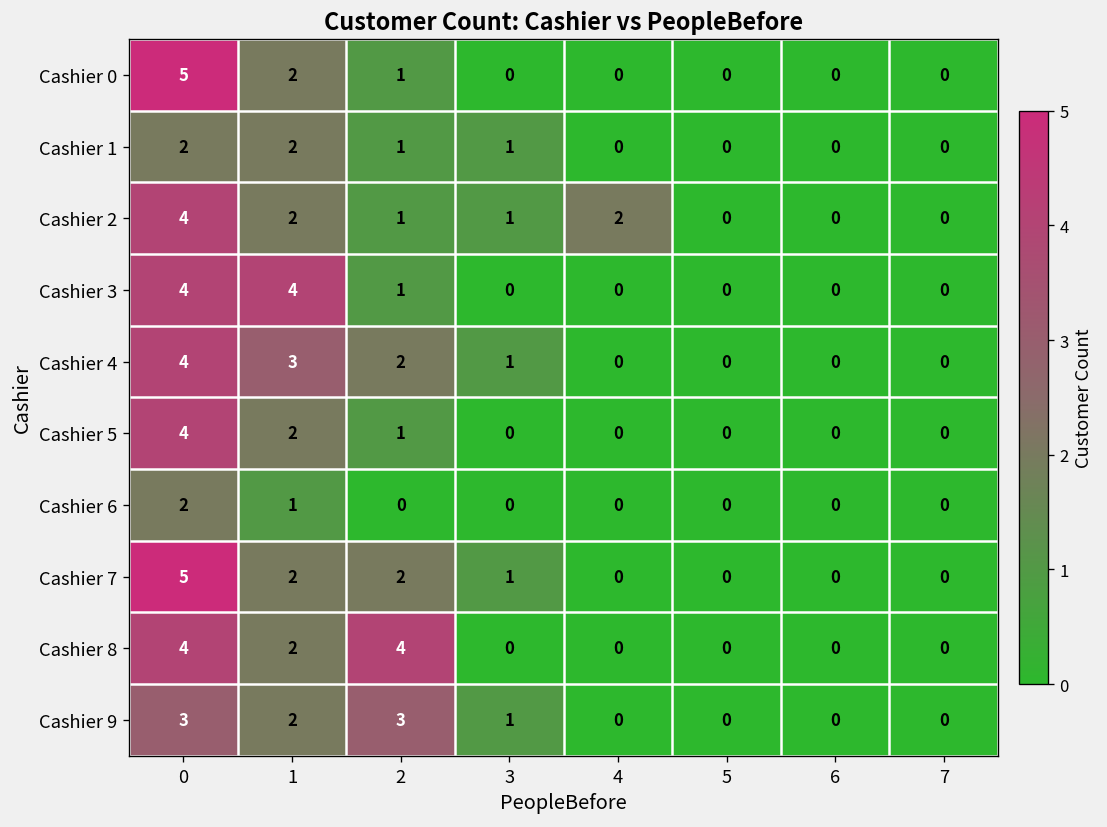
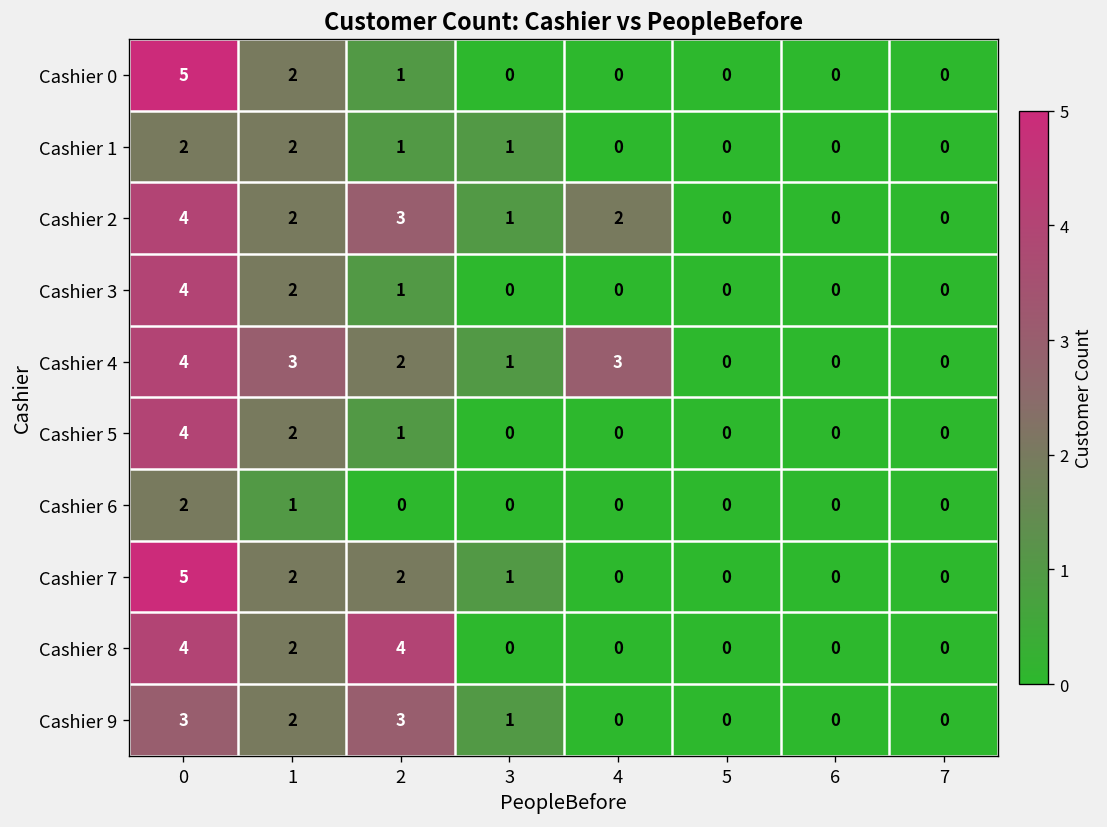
Cashier 2, 2: 1 -> 3
Cashier 3, 1: 4 -> 2
Cashier 4, 4: 0 -> 3
